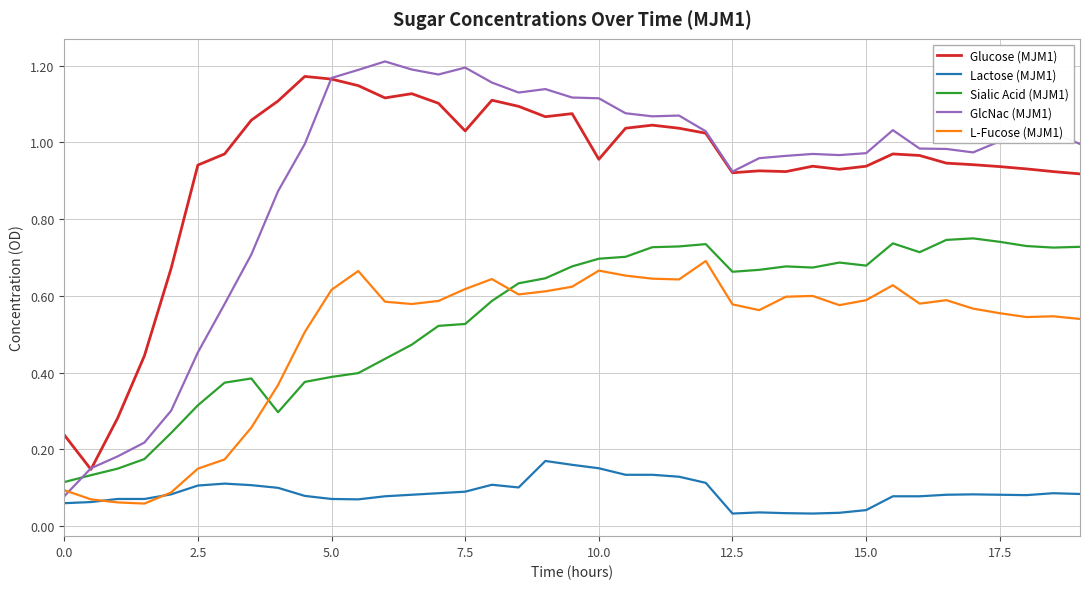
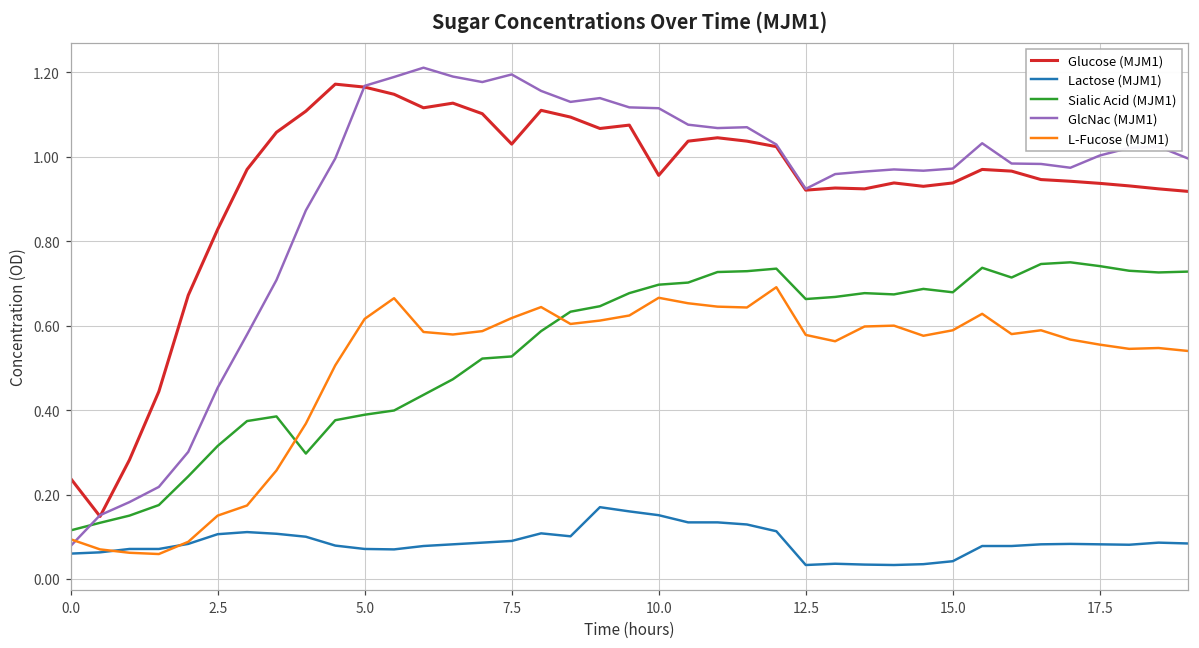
Glucose (MJM1), 2.5: 0.94 -> 0.83
